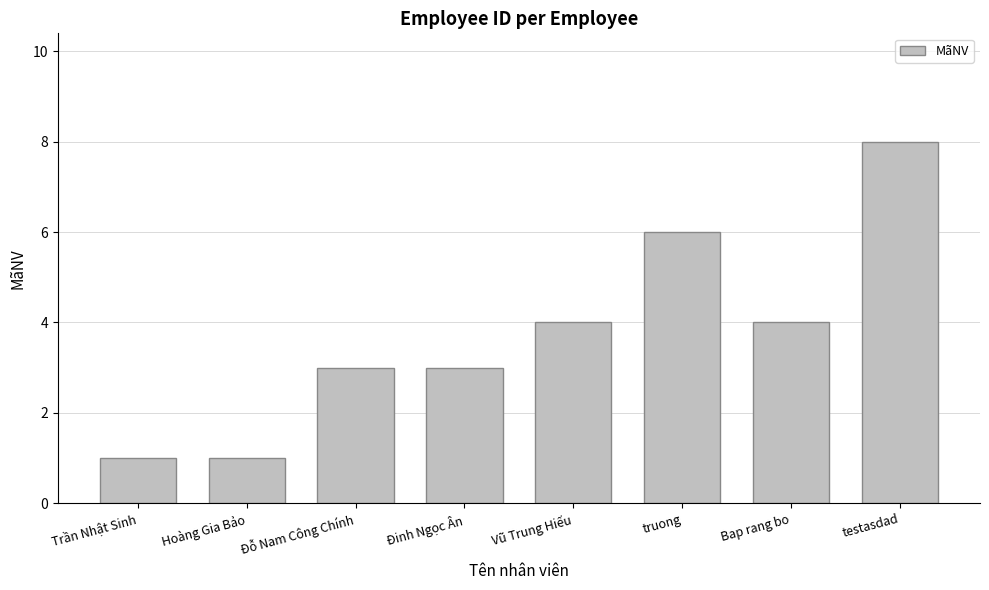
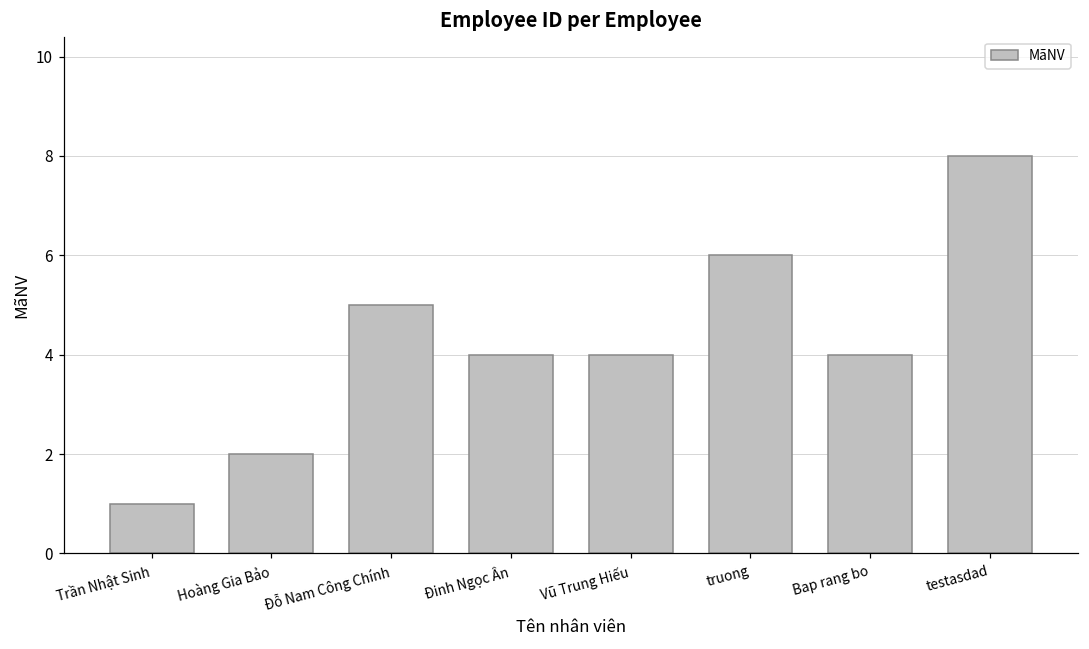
Hoàng Gia Bảo: 1 -> 2
Đỗ Nam Công Chính: 3 -> 5
Đinh Ngọc Ân: 3 -> 4
